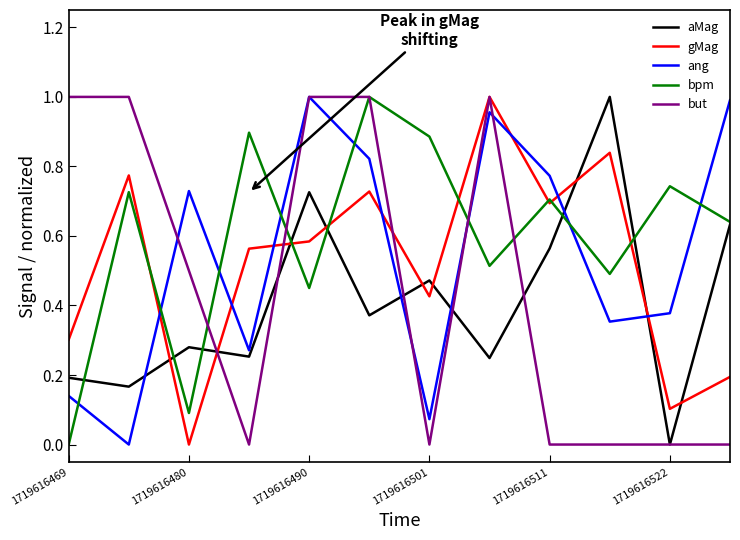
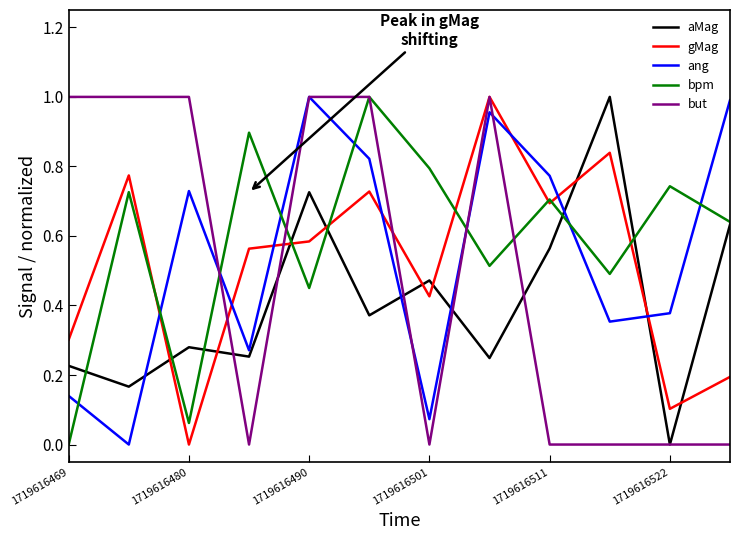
aMag, 1719616469: 0.19 -> 0.23
bpm, 1719616480: 0.09 -> 0.06
but, 1719616480: 0.50 -> 1.00
bpm, 1719616501: 0.89 -> 0.79
